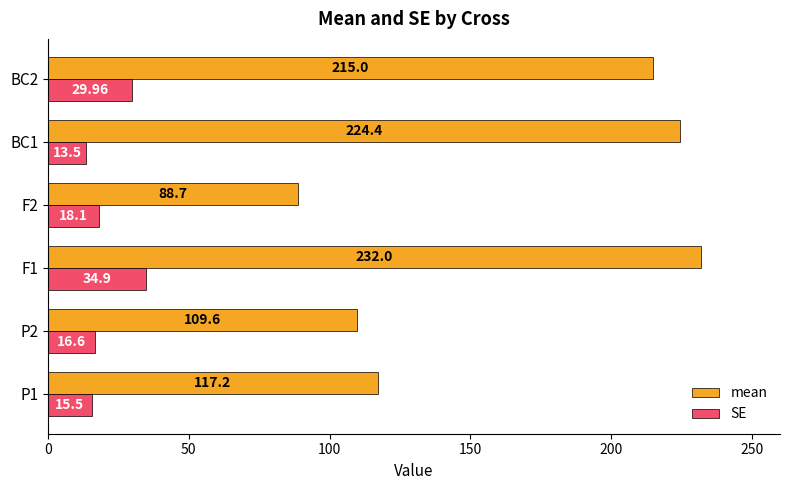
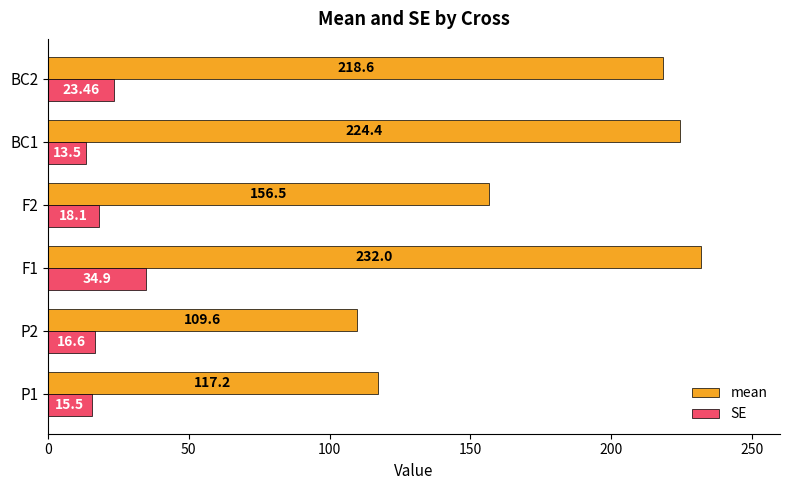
mean, BC2: 215.0 -> 218.6
SE, BC2: 29.96 -> 23.46
mean, F2: 88.7 -> 156.5
